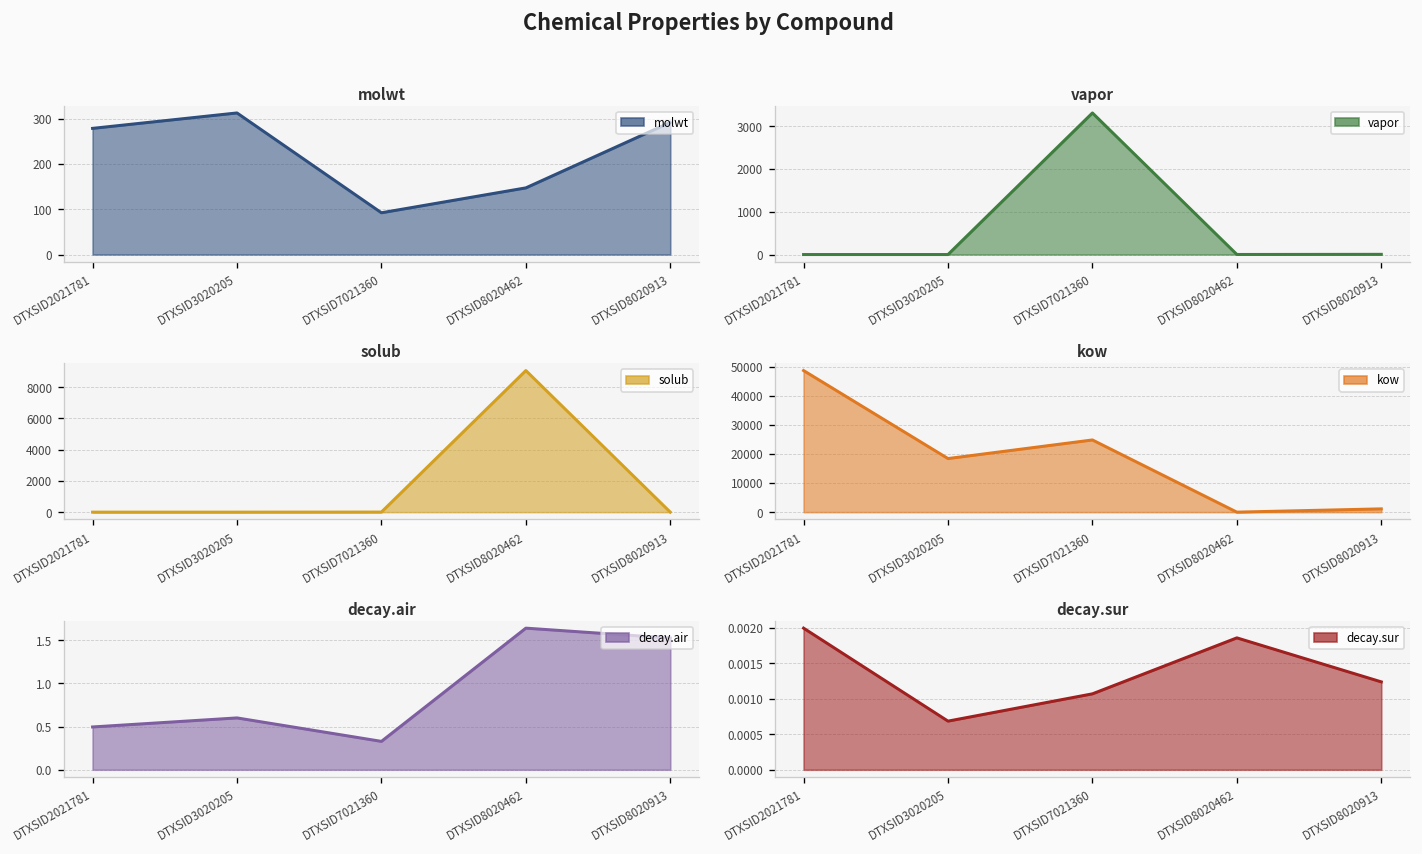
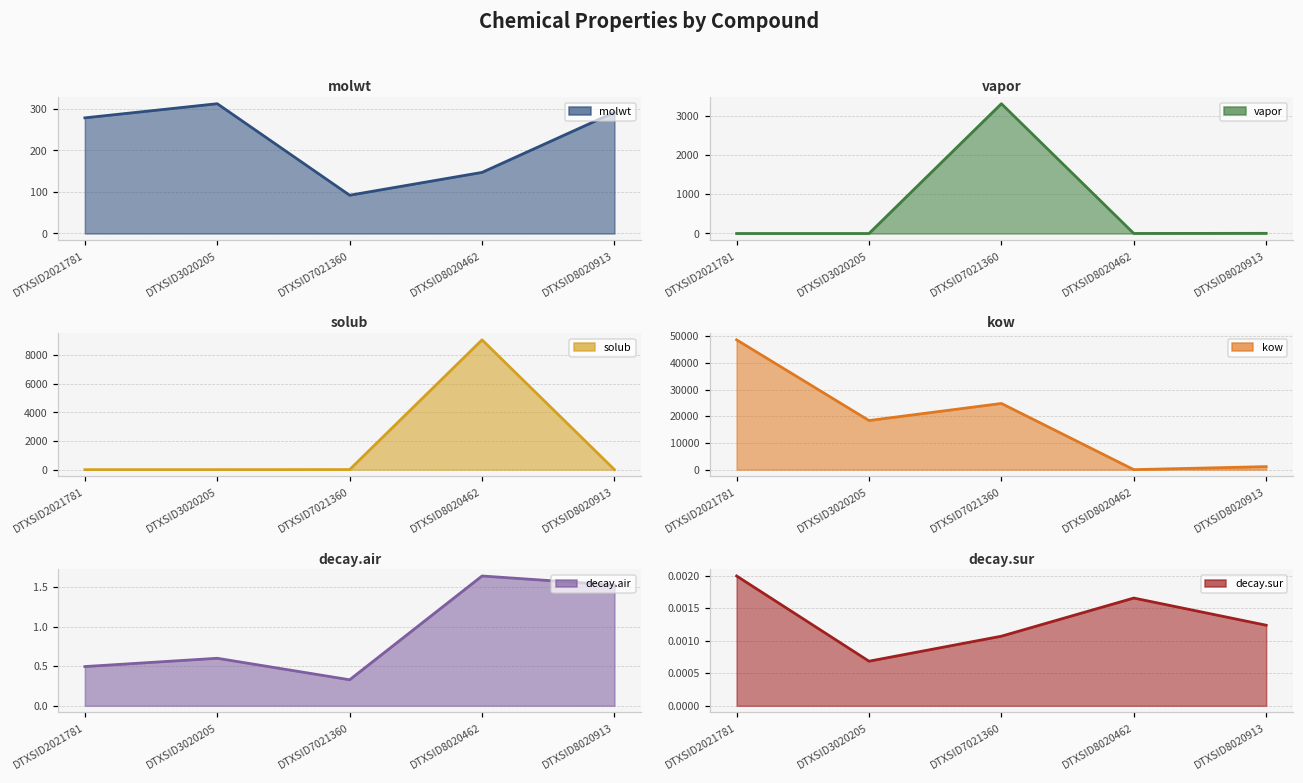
decay.sur, DTXSID8020462: 0.0019 -> 0.0017
